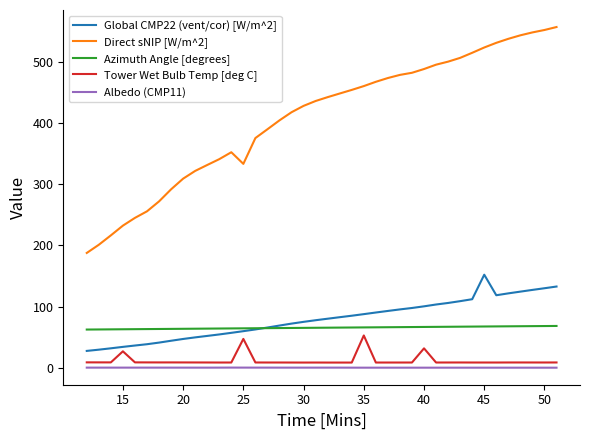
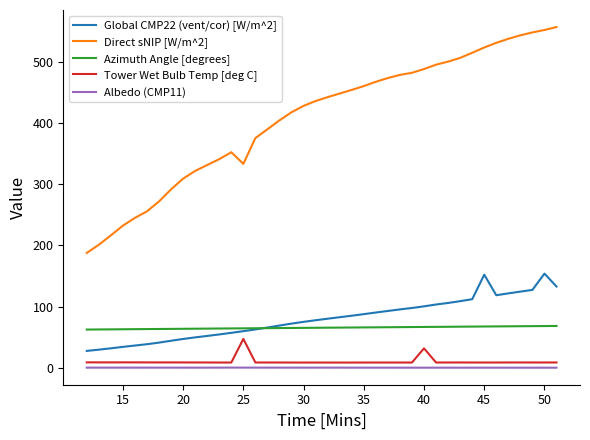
Tower Wet Bulb Temp [deg C], 15: 30 -> 10
Tower Wet Bulb Temp [deg C], 35: 50 -> 10
Global CMP22 (vent/cor) [W/m^2], 50: 130 -> 150
